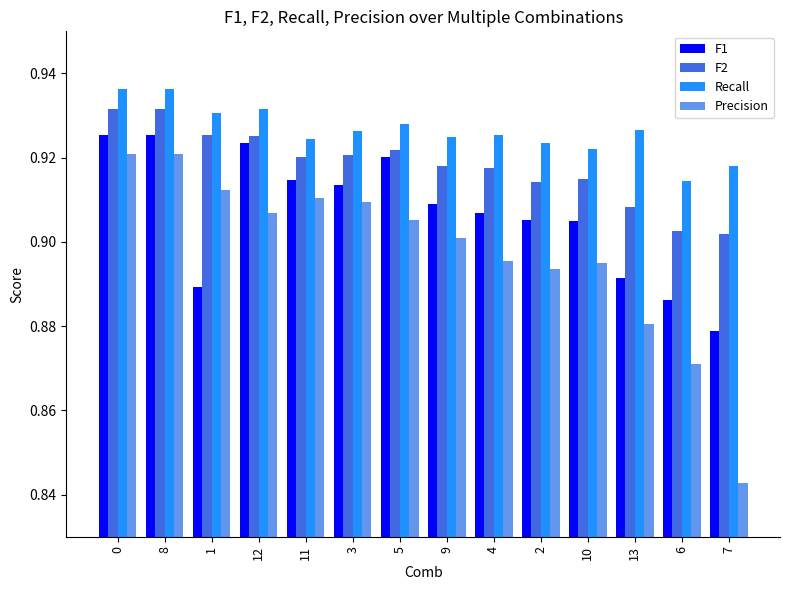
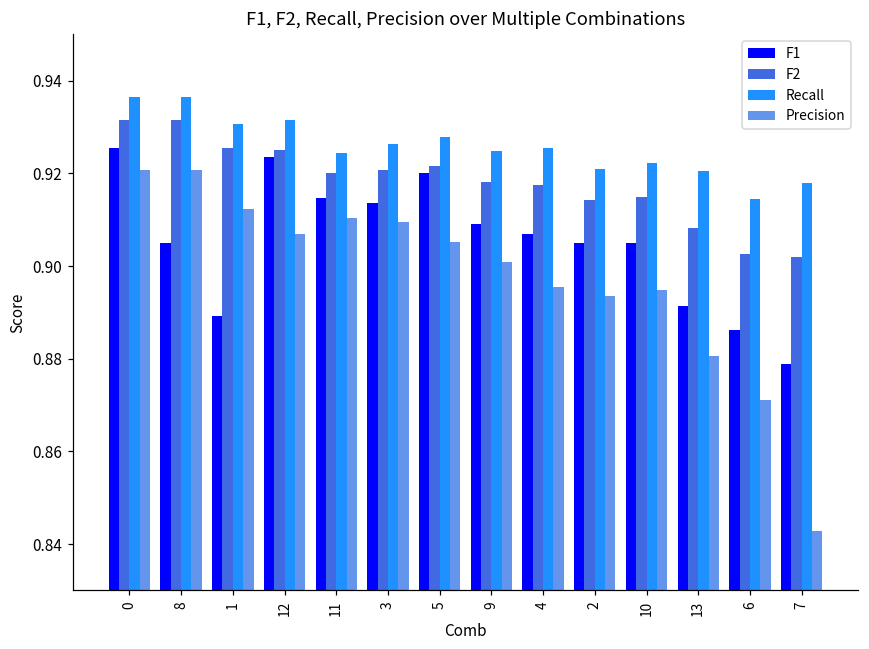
F1, 8: 0.925 -> 0.905
Recall, 2: 0.924 -> 0.921
Recall, 13: 0.927 -> 0.921
